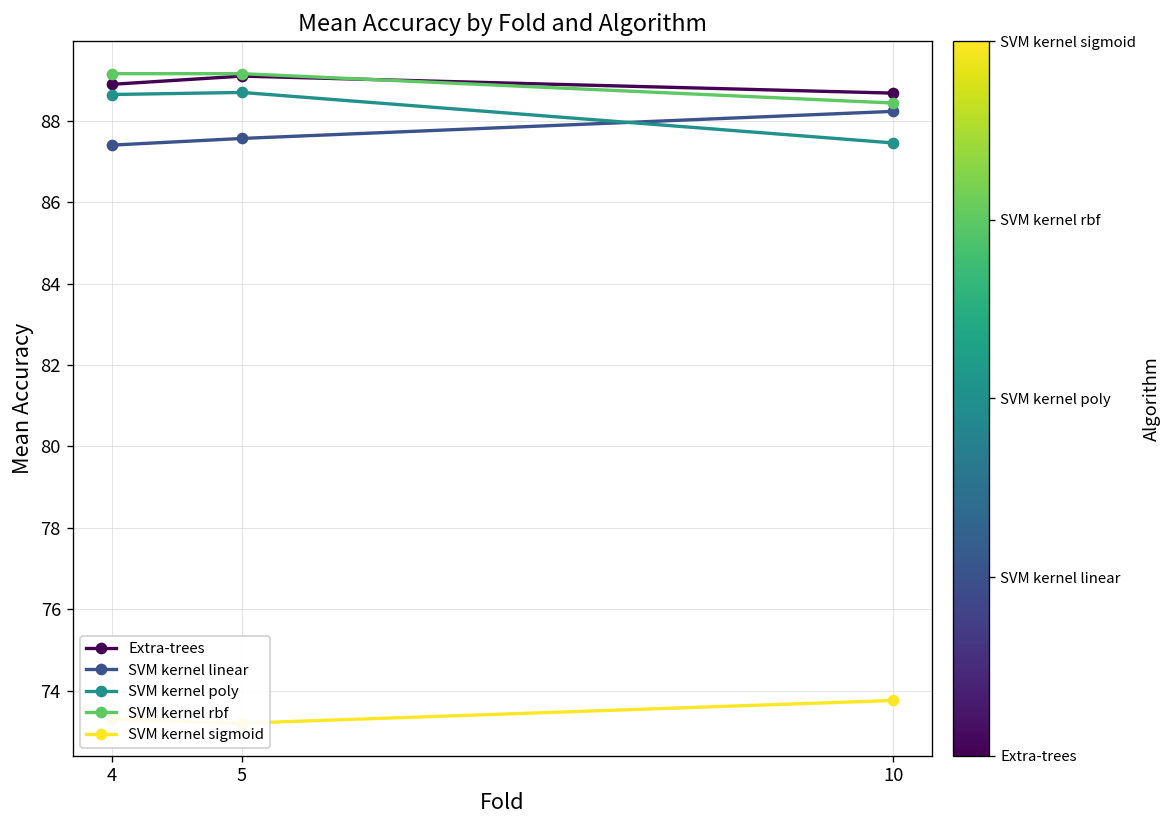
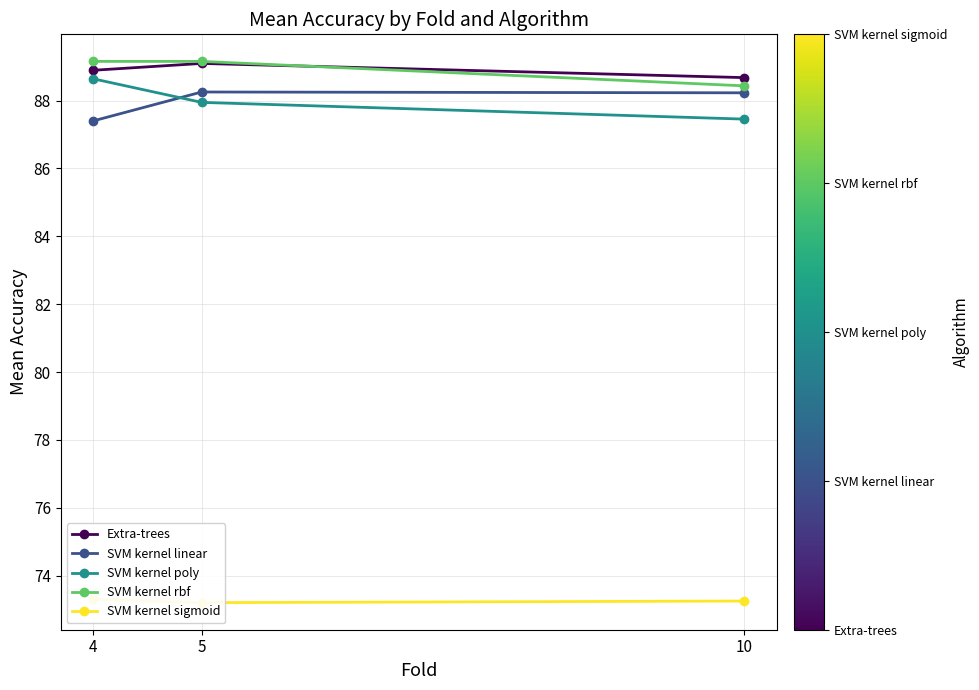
SVM kernel linear, 5: 87.6 -> 88.3
SVM kernel poly, 5: 88.7 -> 87.9
SVM kernel sigmoid, 10: 73.8 -> 73.3
